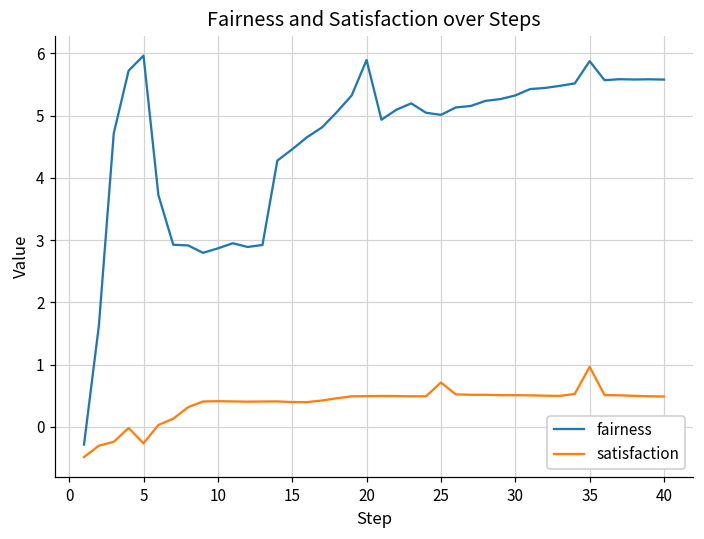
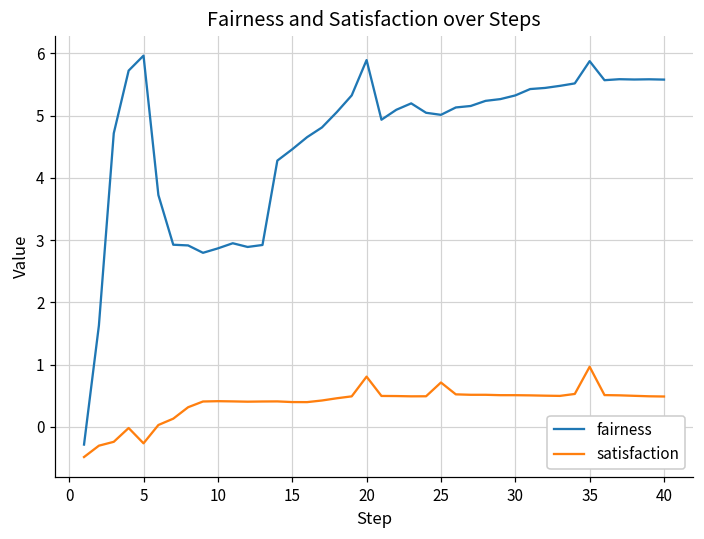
satisfaction, 20: 0.5 -> 0.8
